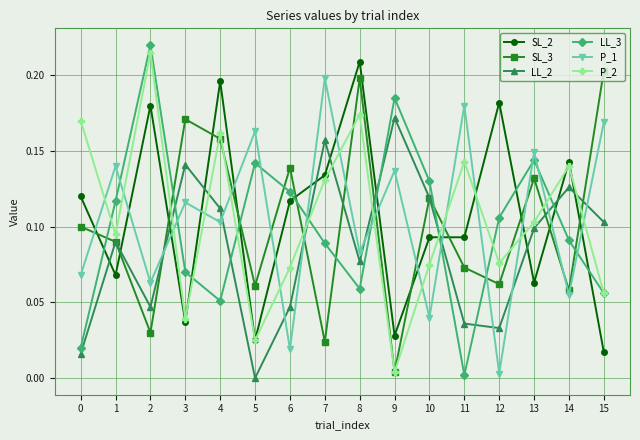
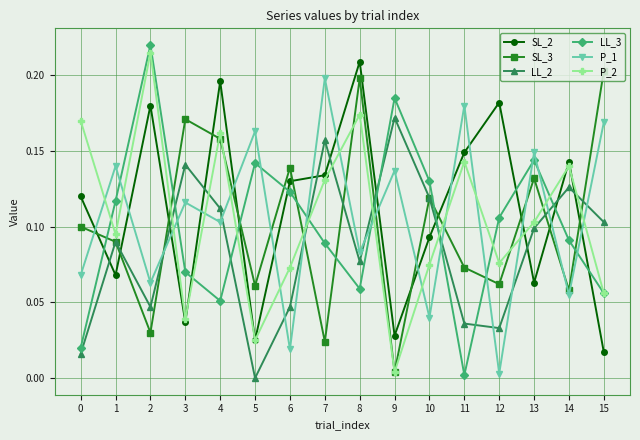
SL_2, 6: 0.117 -> 0.130
SL_2, 11: 0.093 -> 0.149
